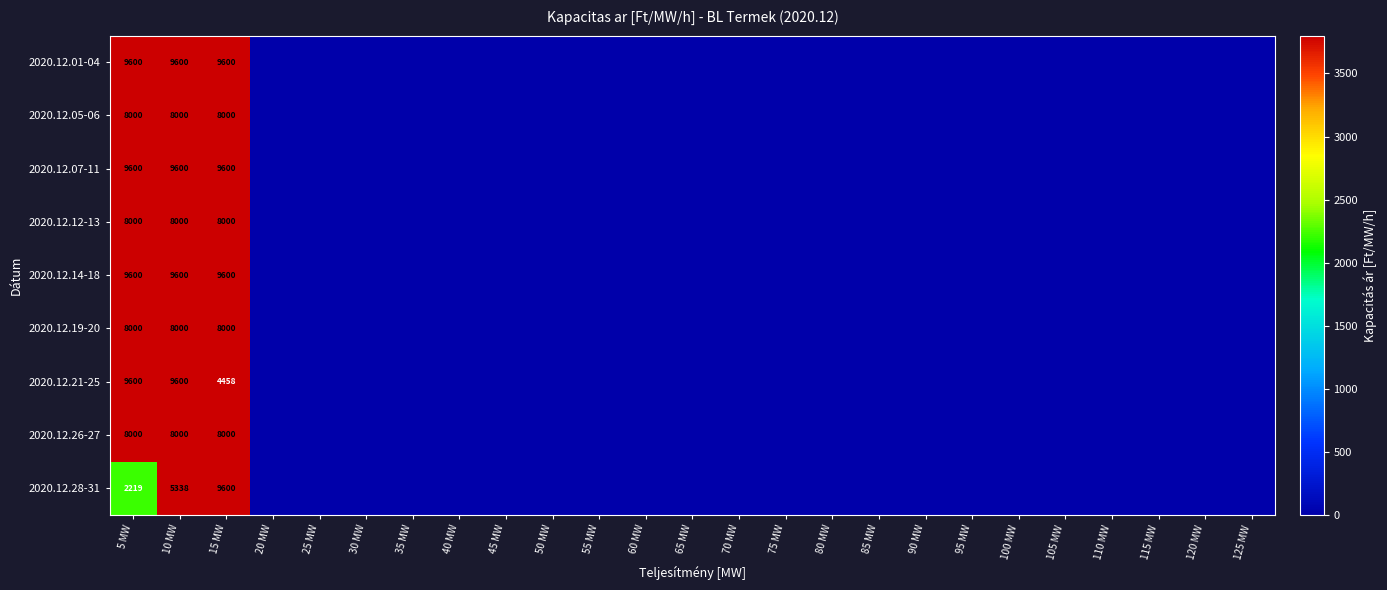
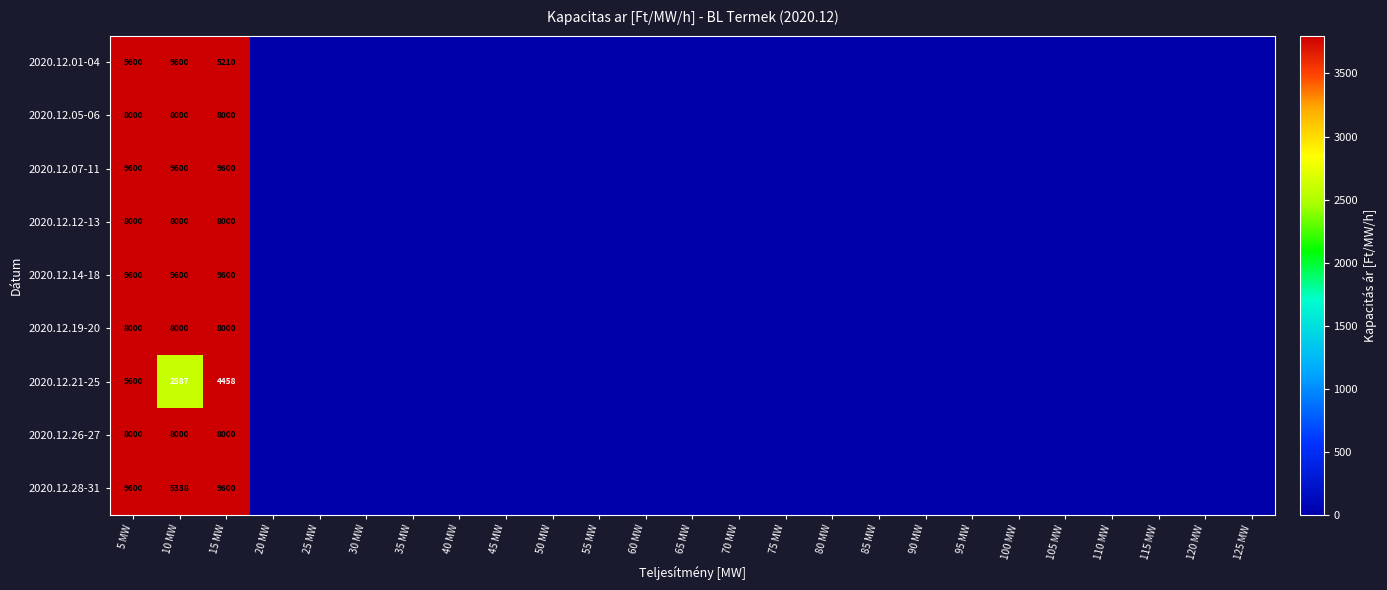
2020.12.01-04, 15 MW: 9600 -> 5210
2020.12.21-25, 10 MW: 9600 -> 2587
2020.12.28-31, 5 MW: 2219 -> 9600
